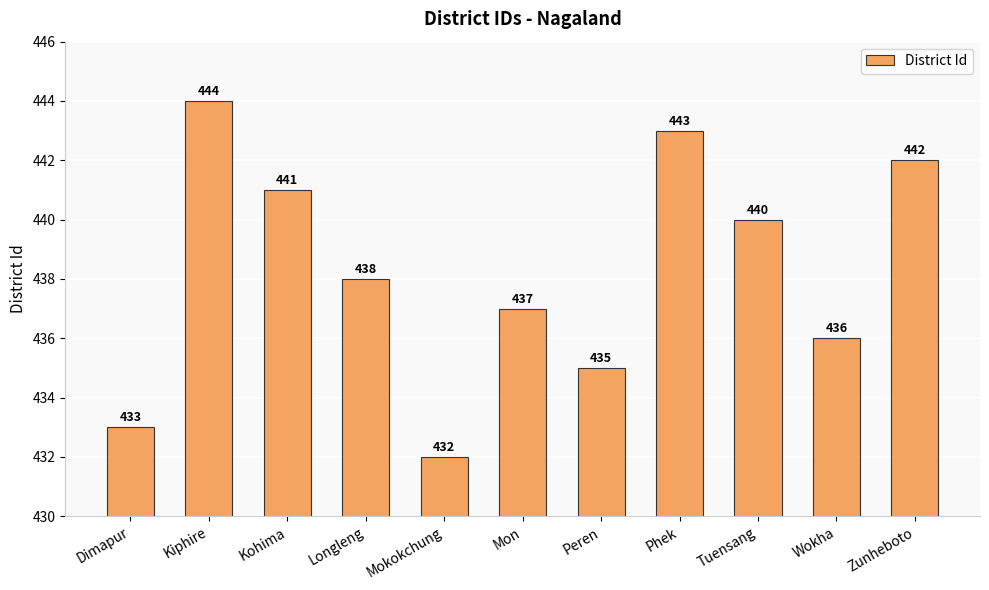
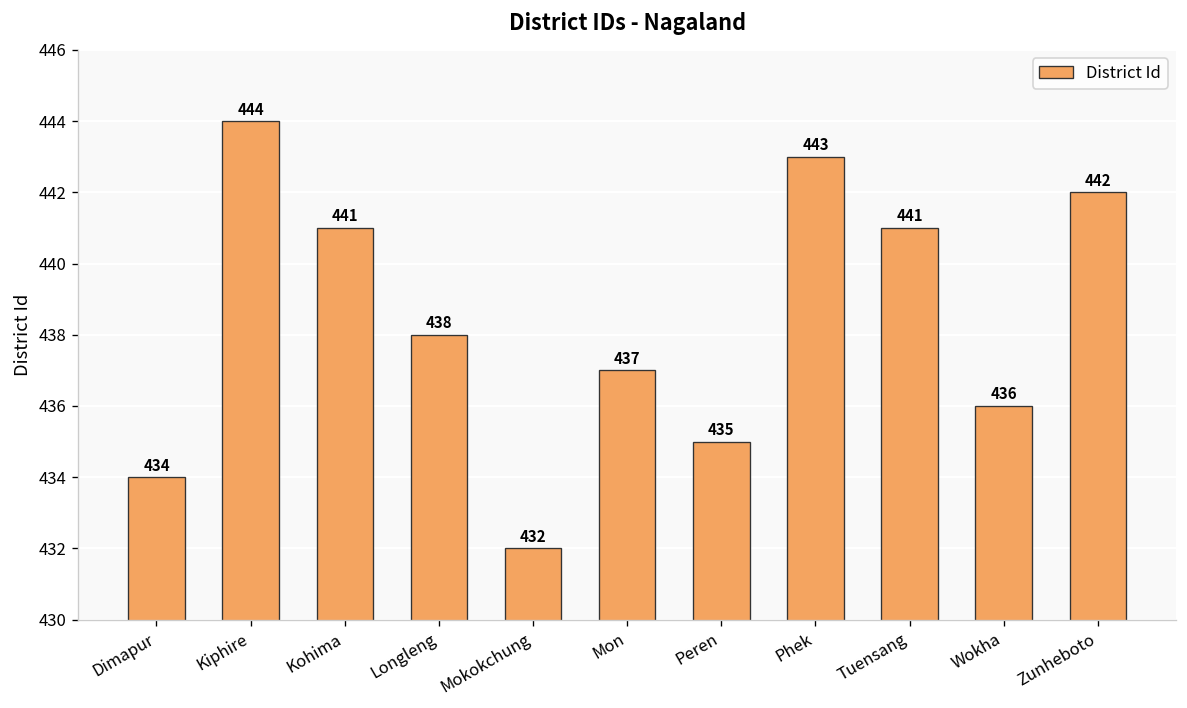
Dimapur: 433 -> 434
Tuensang: 440 -> 441
